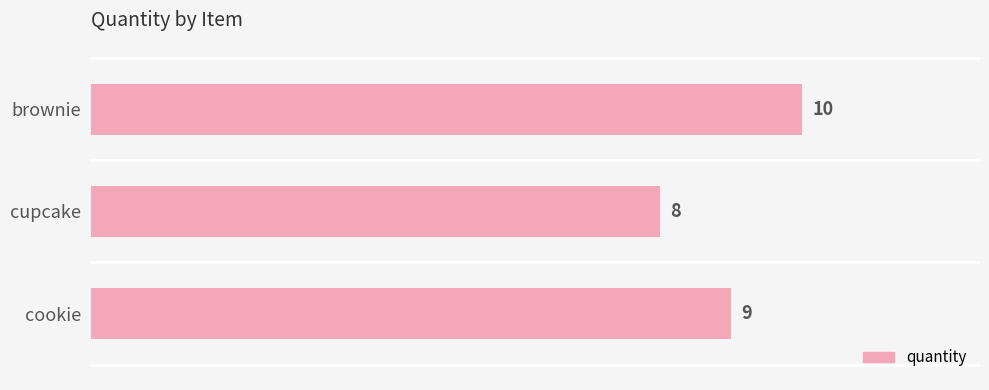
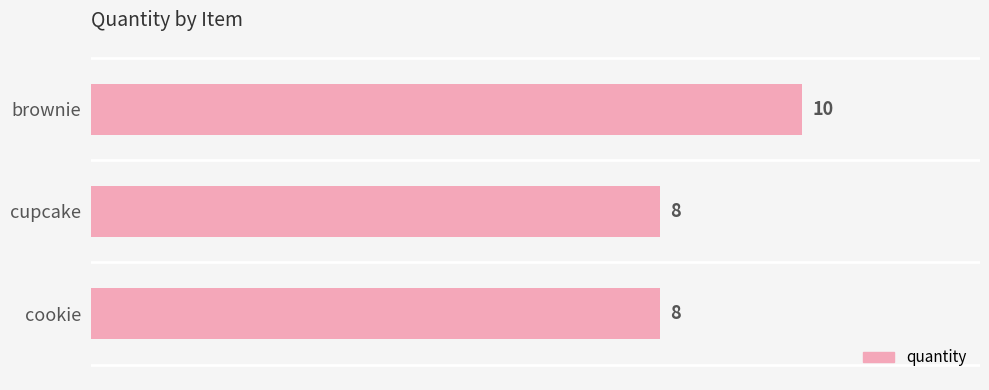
cookie: 9 -> 8
